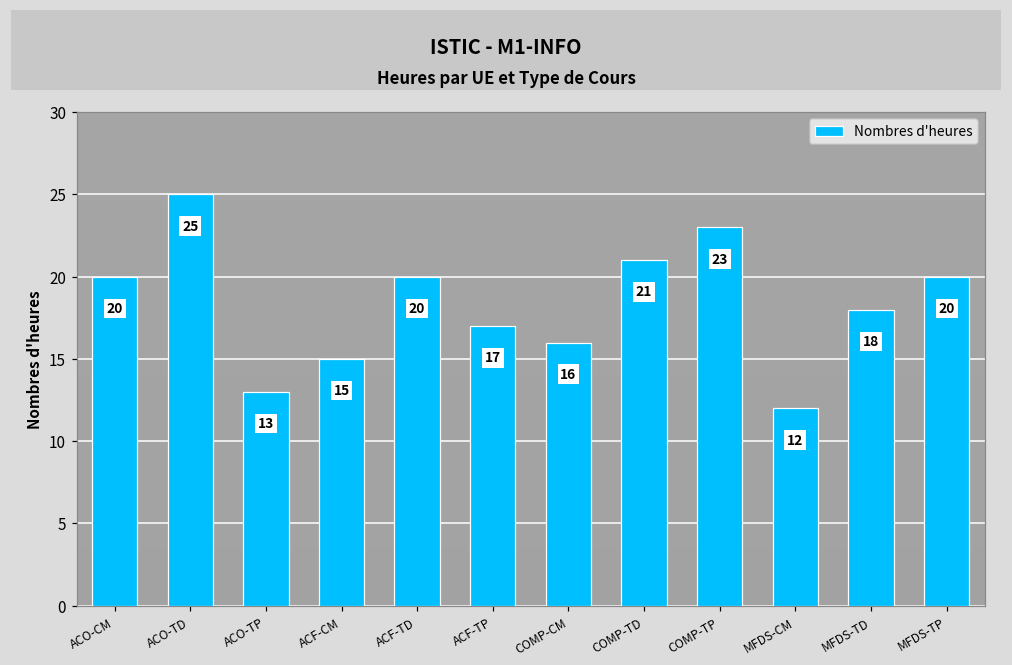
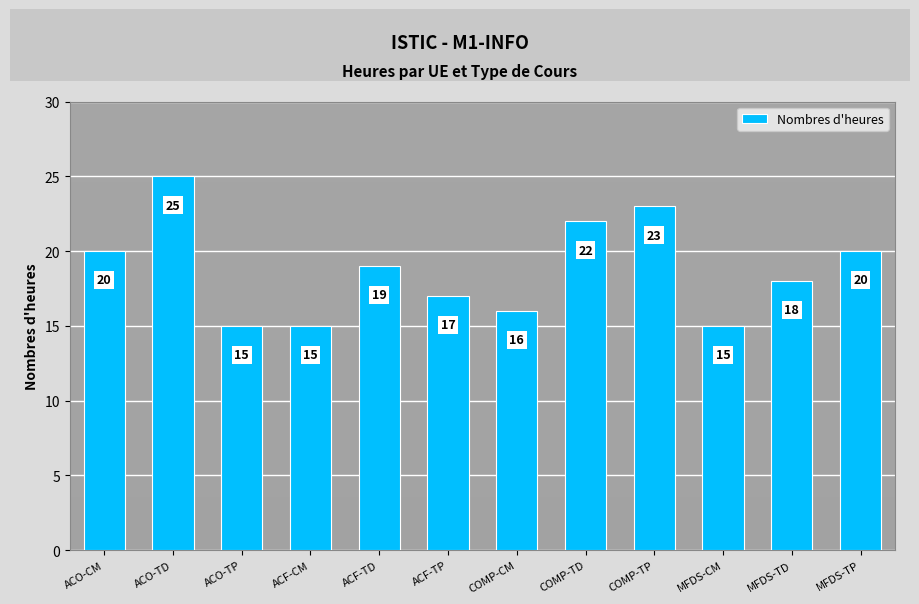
ACO-TP: 13 -> 15
ACF-TD: 20 -> 19
COMP-TD: 21 -> 22
MFDS-CM: 12 -> 15
